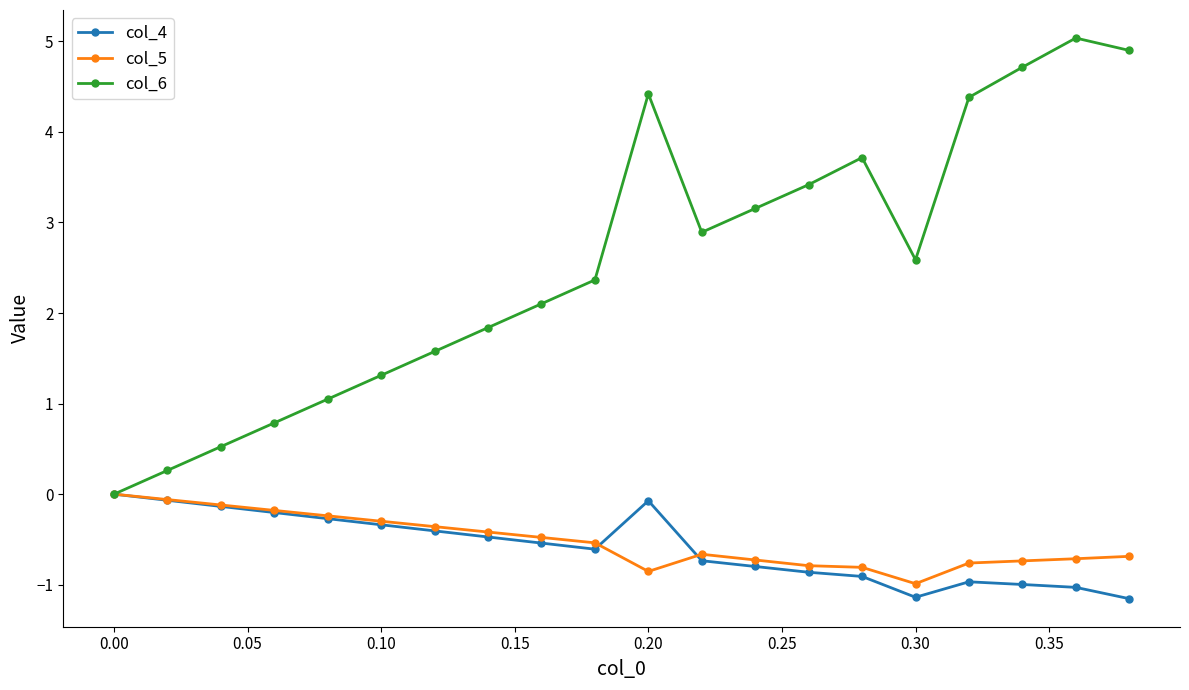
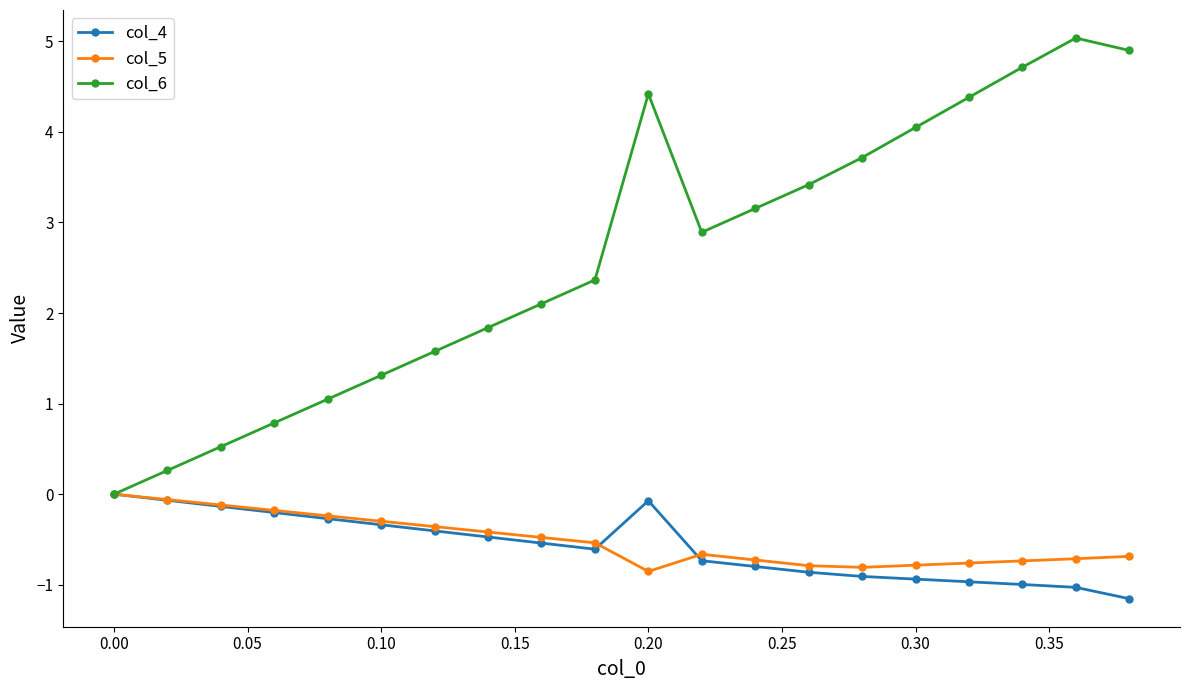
col_4, 0.30: -1.1 -> -0.9
col_5, 0.30: -1.0 -> -0.8
col_6, 0.30: 2.6 -> 4.0
